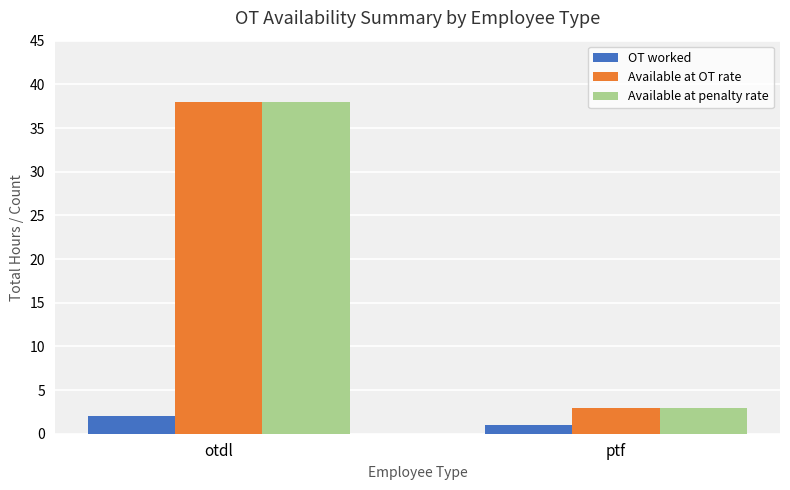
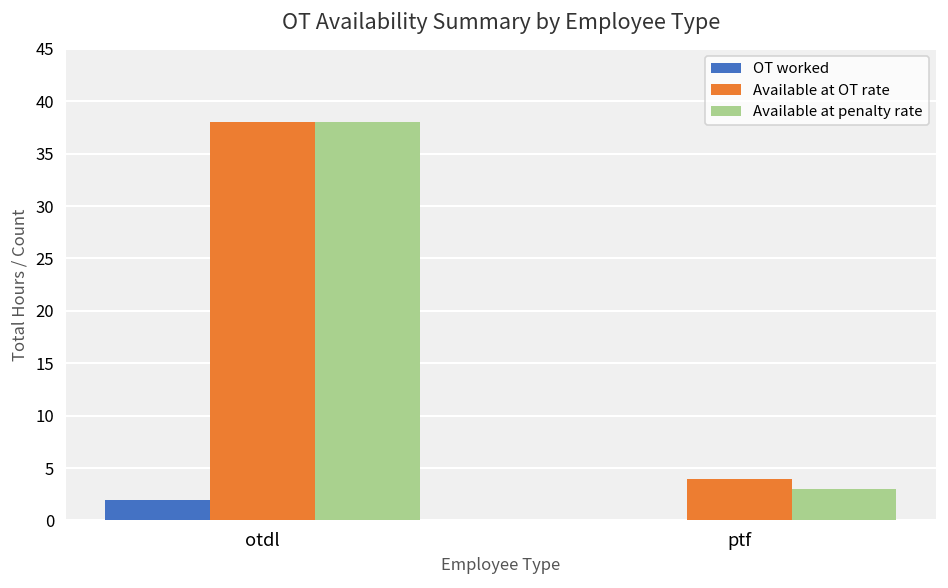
OT worked, ptf: 1 -> 0
Available at OT rate, ptf: 3 -> 4
